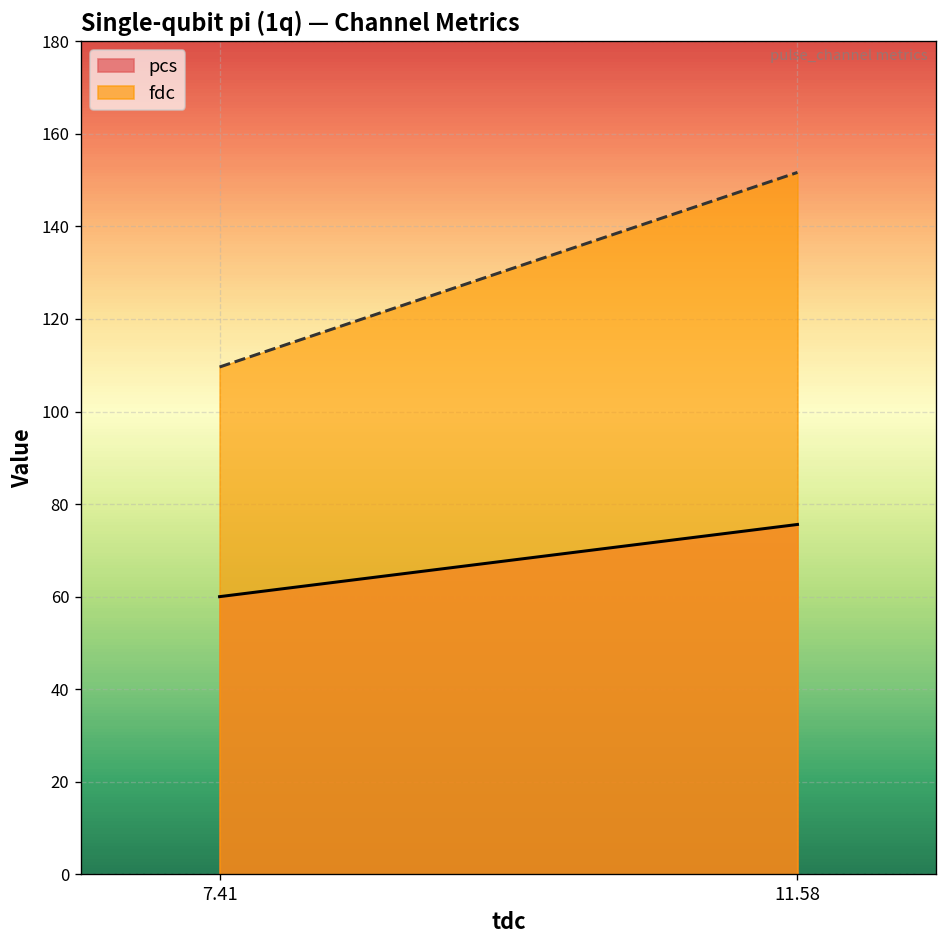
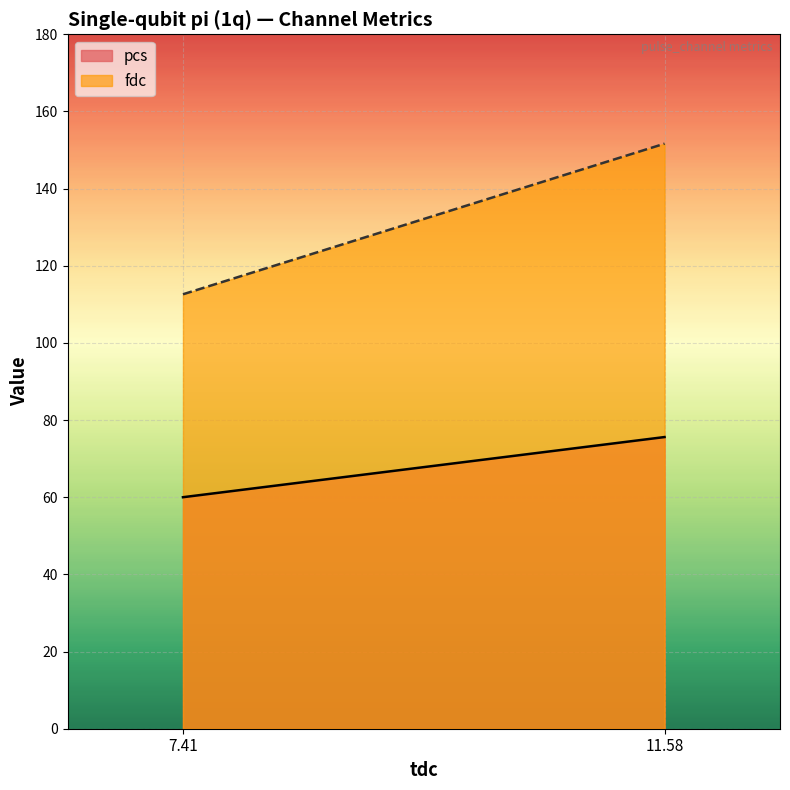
fdc, 7.41: 110 -> 113
